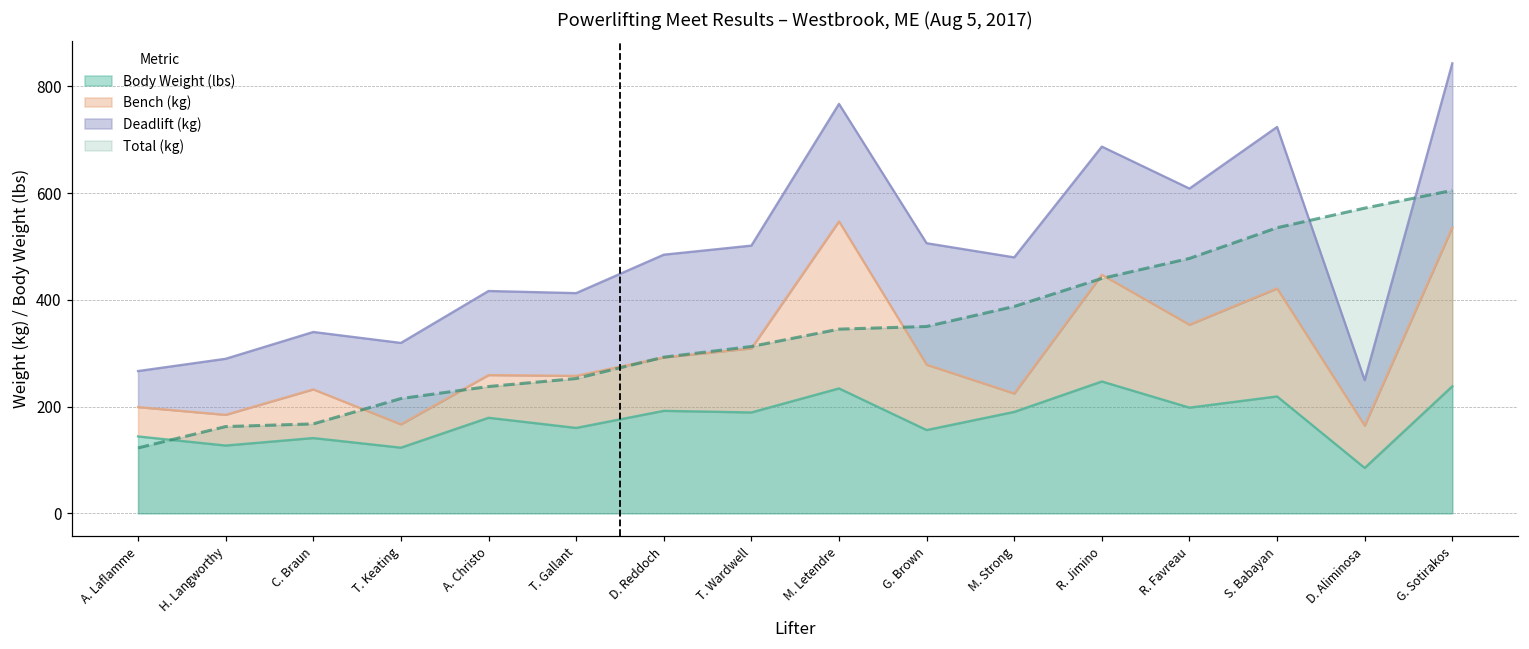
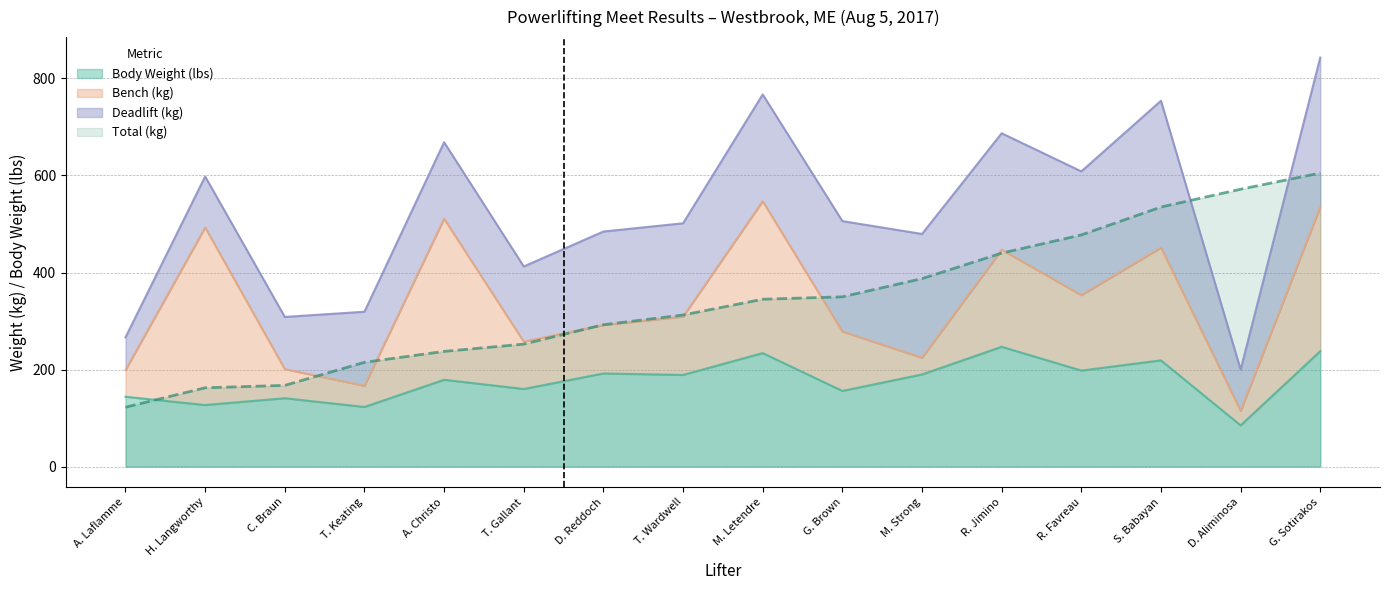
Bench (kg), H. Langworthy: 60 -> 370
Bench (kg), C. Braun: 90 -> 60
Bench (kg), A. Christo: 80 -> 330
Bench (kg), S. Babayan: 200 -> 230
Bench (kg), D. Aliminosa: 80 -> 30
